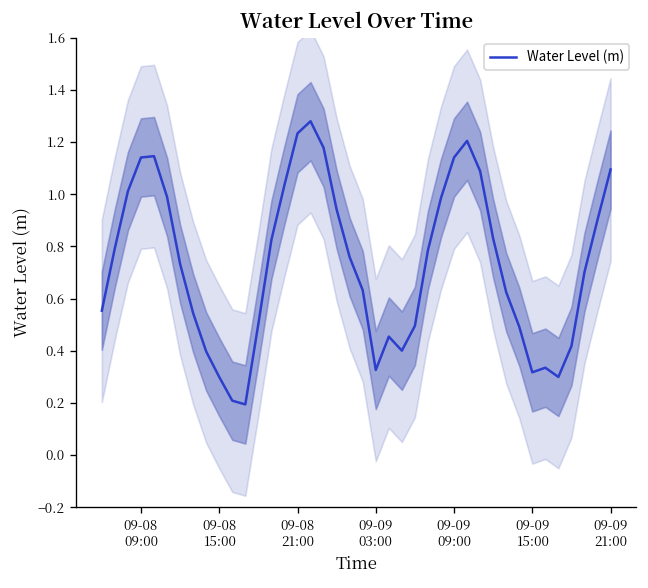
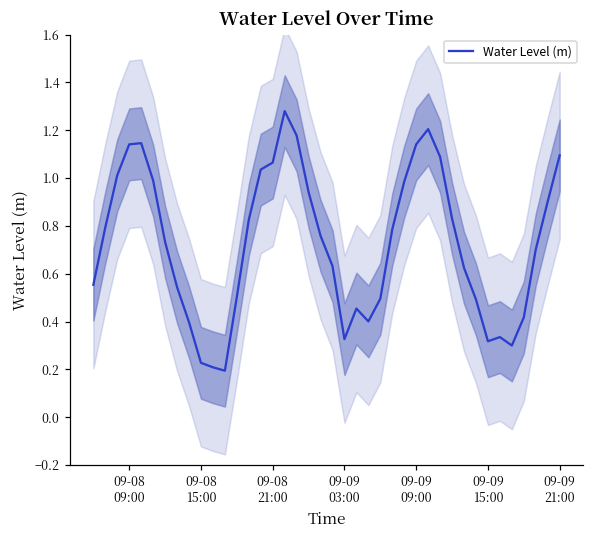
Water Level (m), 09-08 15:00: 0.30 -> 0.23
Water Level (m), 09-08 21:00: 1.23 -> 1.06
